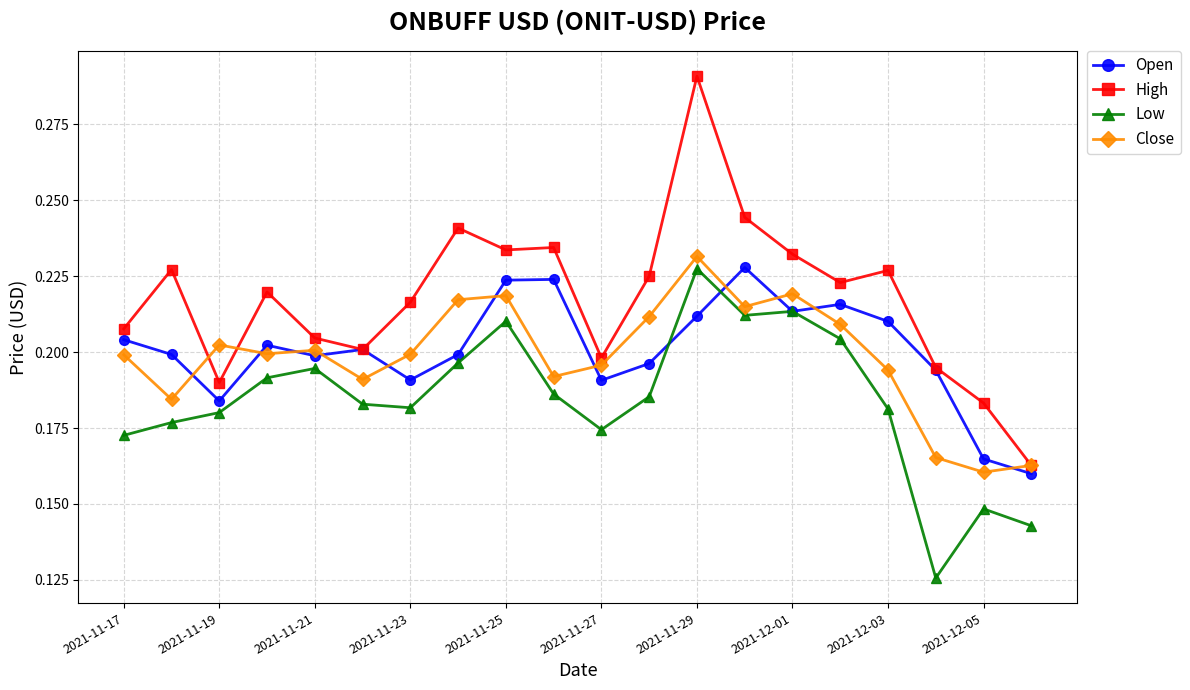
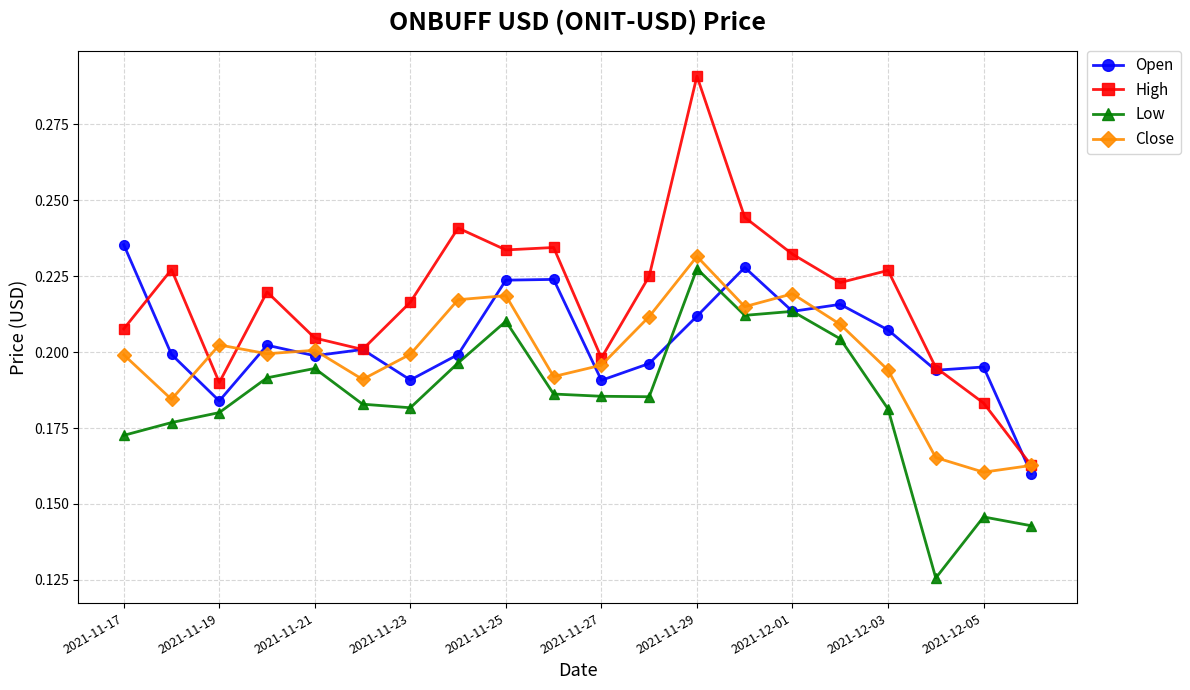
Open, 2021-11-17: 0.204 -> 0.235
Low, 2021-11-27: 0.174 -> 0.185
Open, 2021-12-03: 0.210 -> 0.207
Open, 2021-12-05: 0.165 -> 0.195
Low, 2021-12-05: 0.148 -> 0.146
